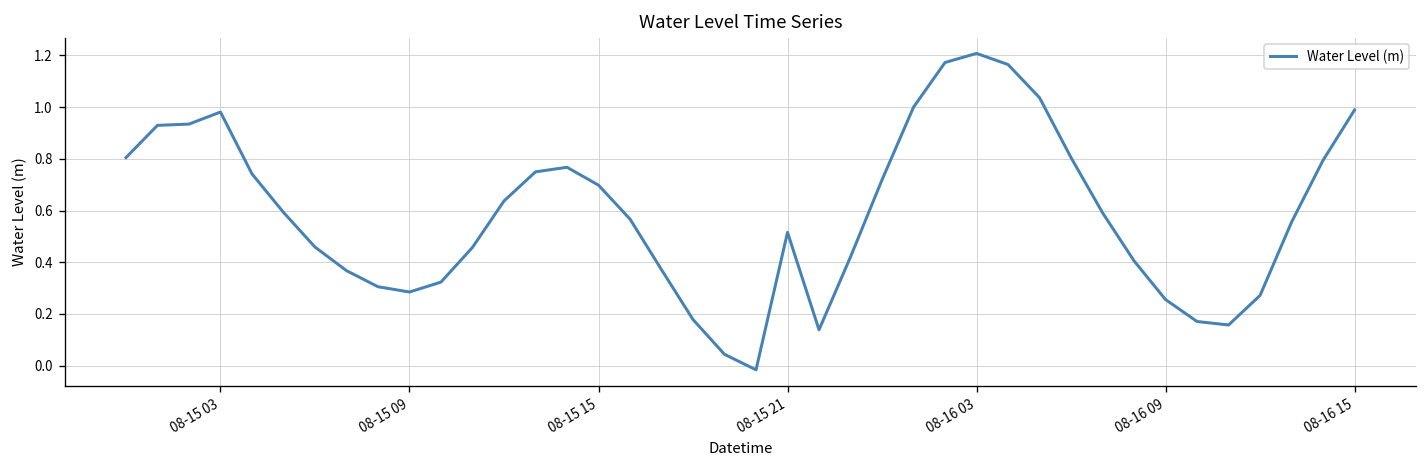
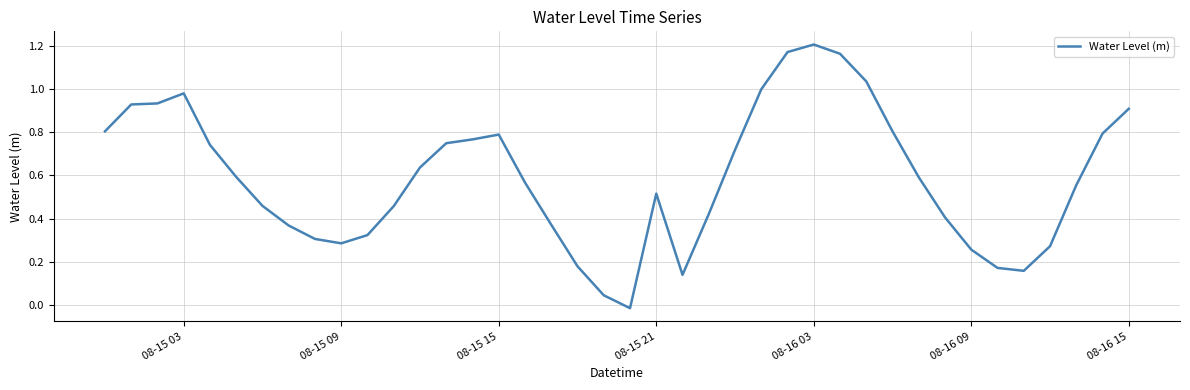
08-15 15: 0.70 -> 0.79
08-16 15: 0.99 -> 0.91
